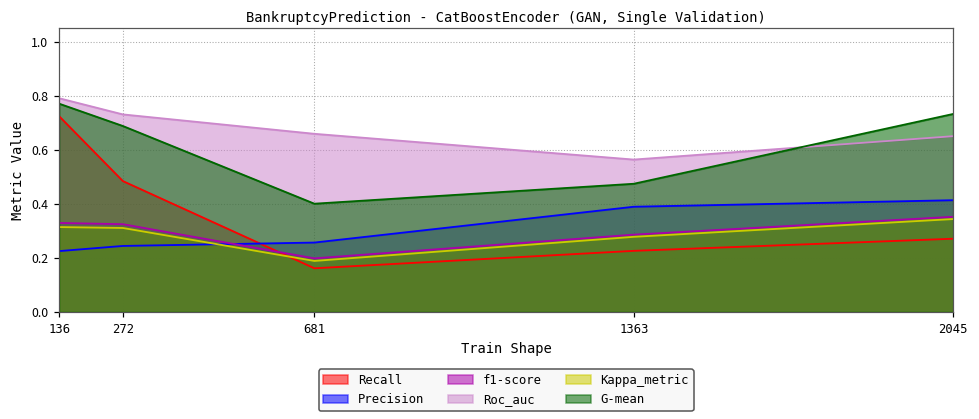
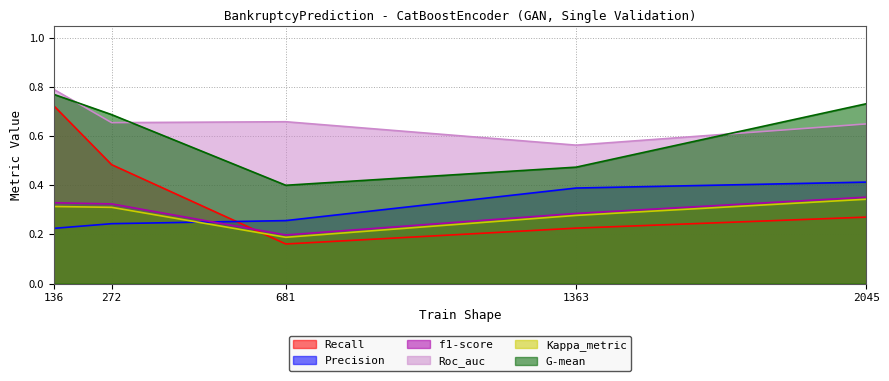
Roc_auc, 272: 0.73 -> 0.65
